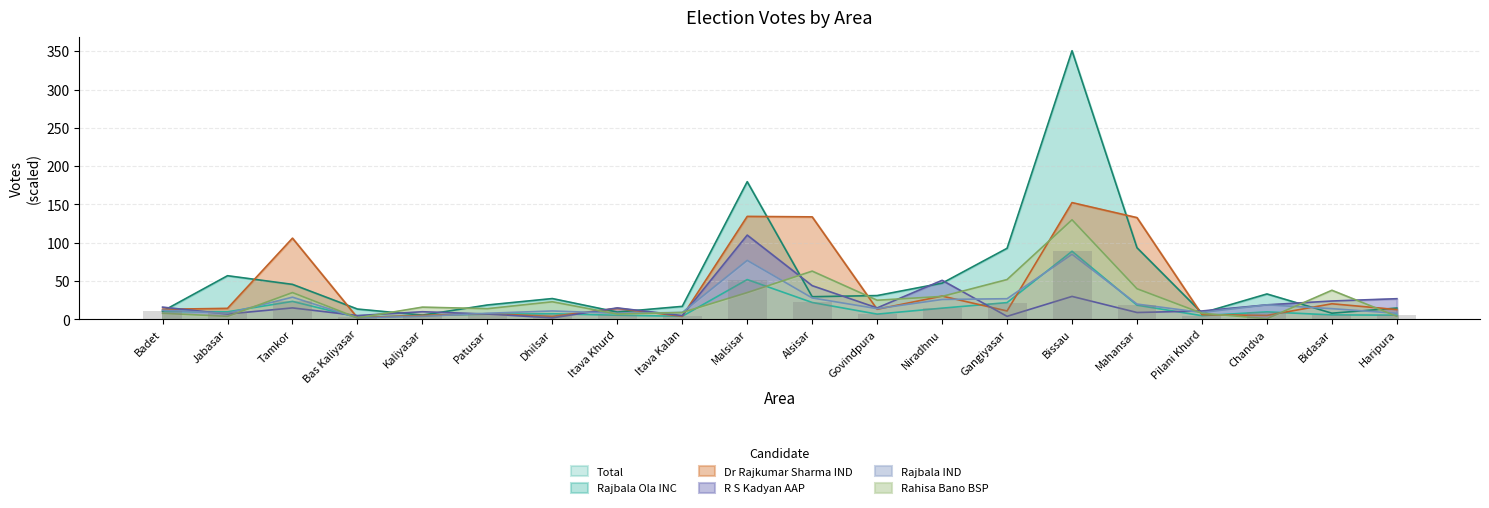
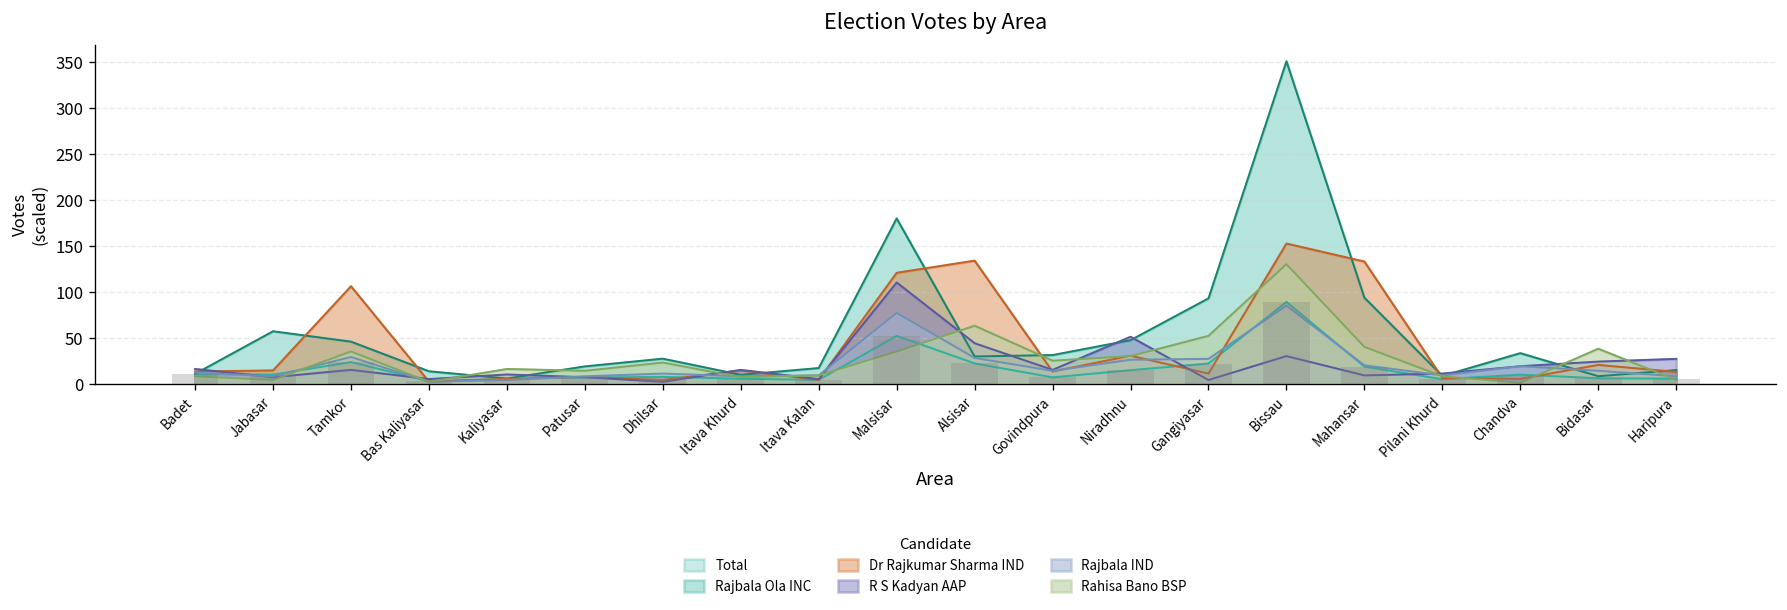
Dr Rajkumar Sharma IND, Malsisar: 130 -> 120
